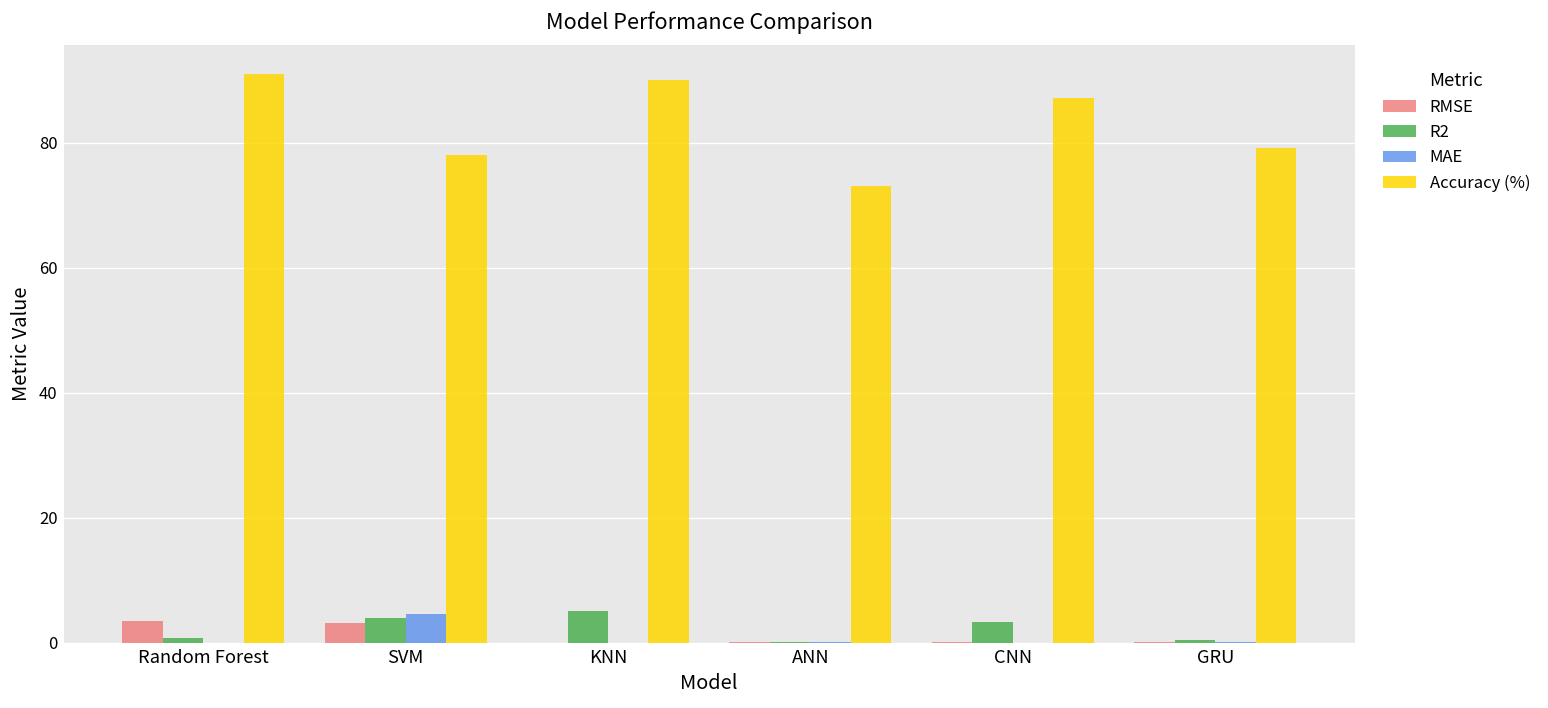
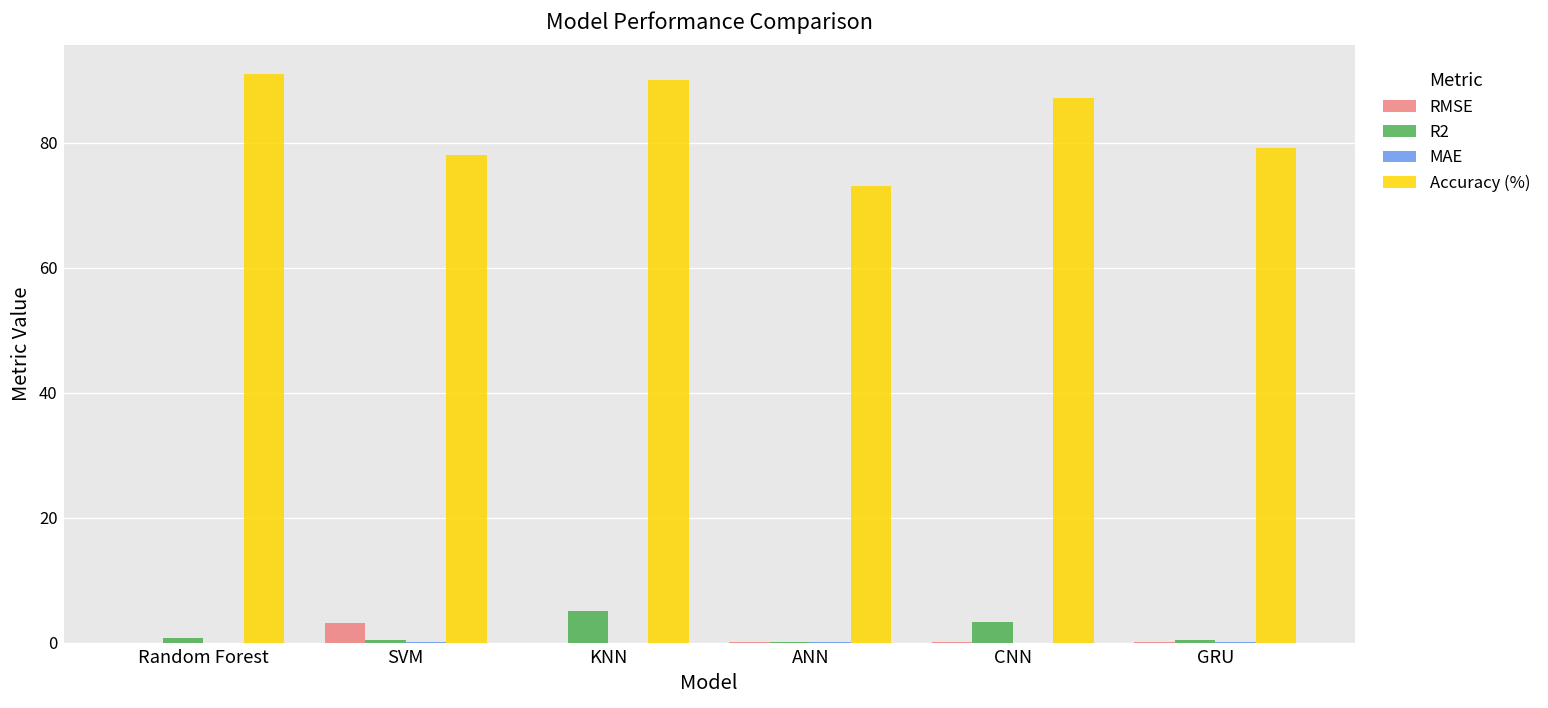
RMSE, Random Forest: 3 -> 0
R2, SVM: 4 -> 0
MAE, SVM: 5 -> 0
